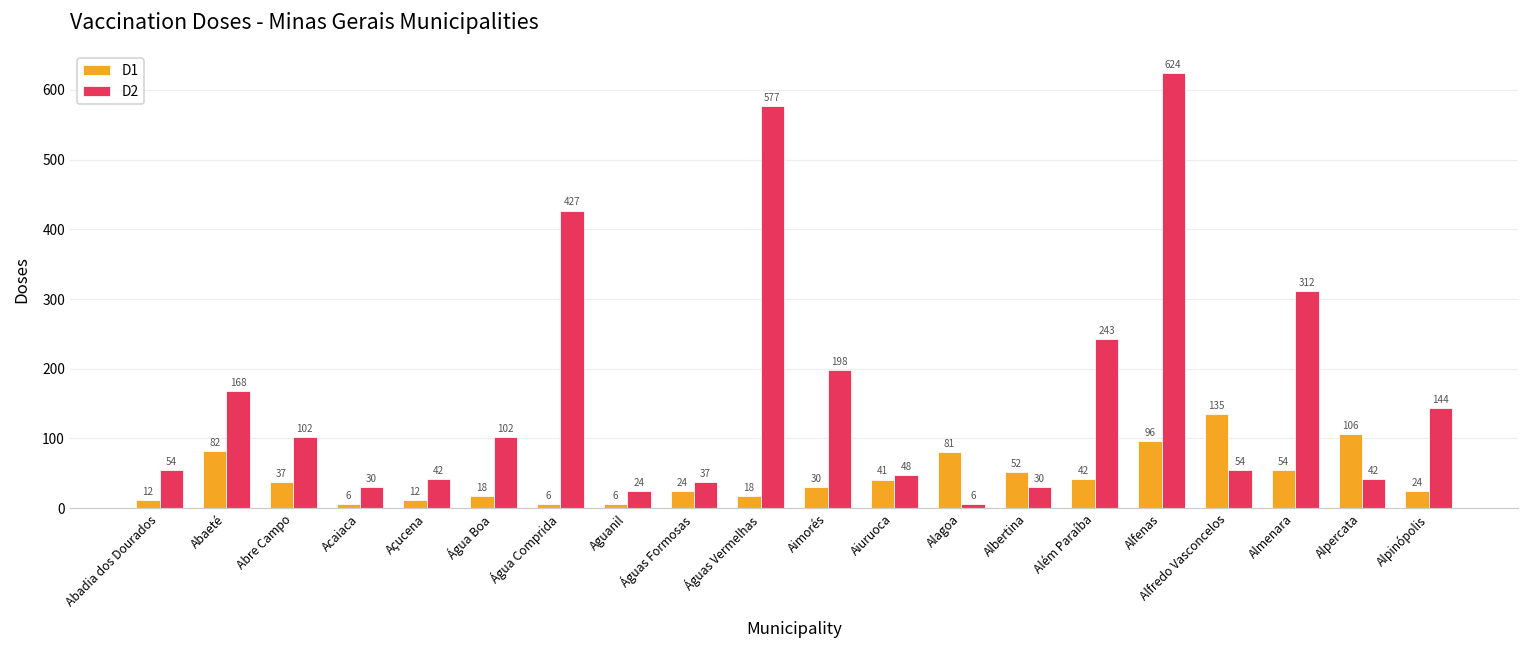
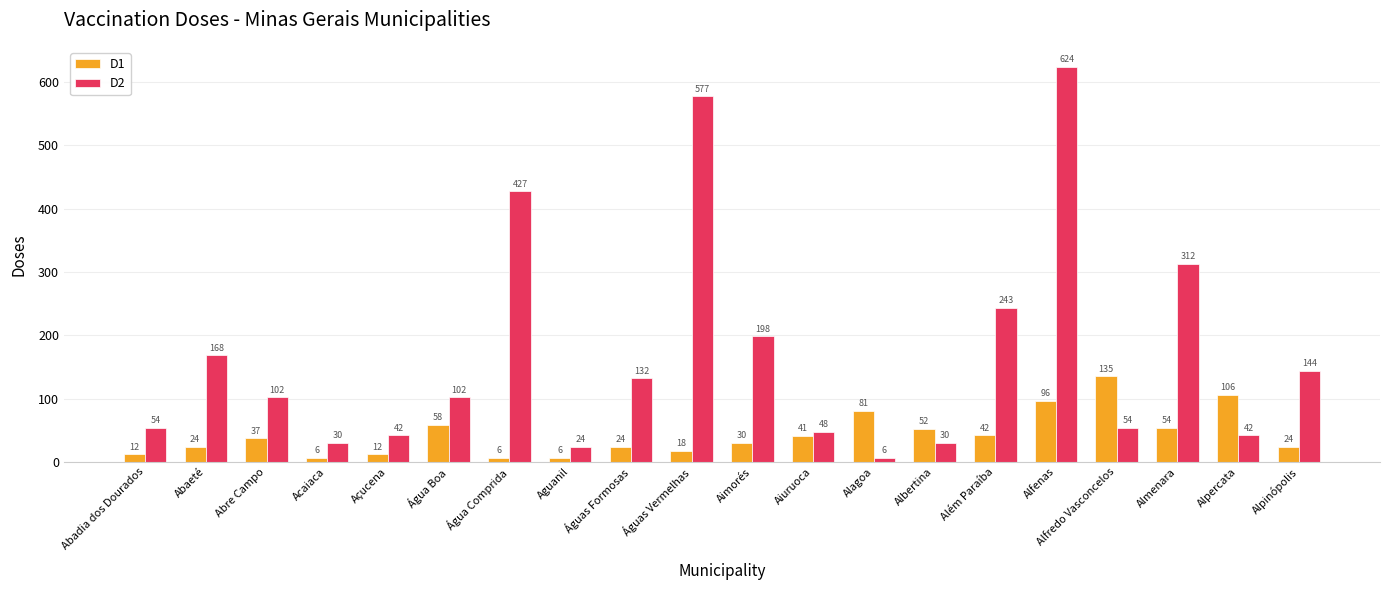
D1, Abaeté: 82 -> 24
D1, Água Boa: 18 -> 58
D2, Águas Formosas: 37 -> 132
